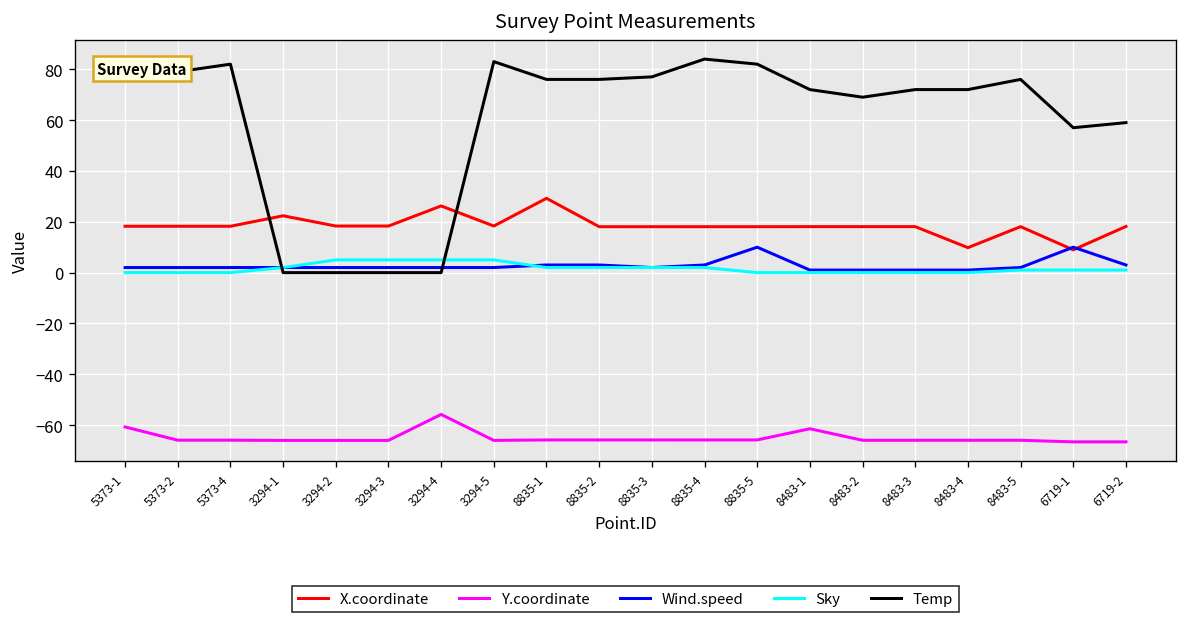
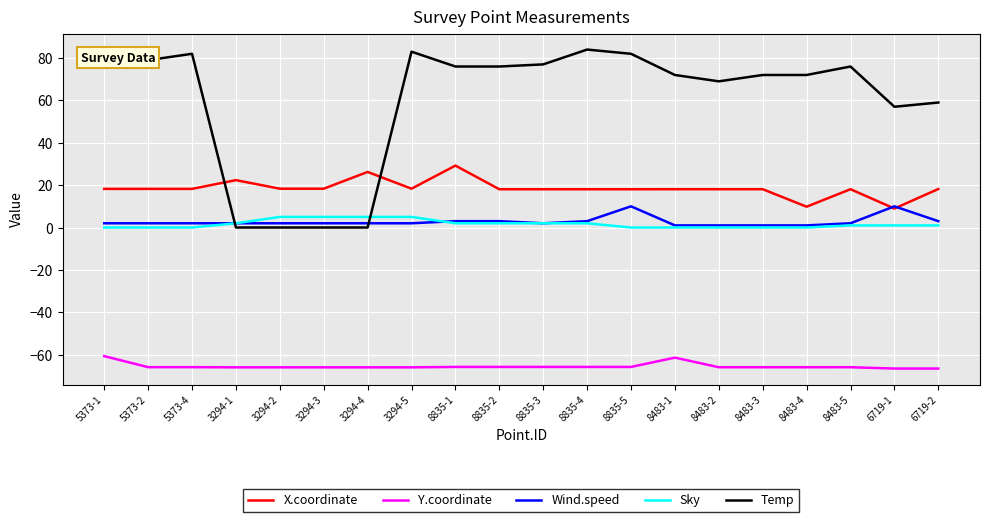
Y.coordinate, 3294-4: -56 -> -66
